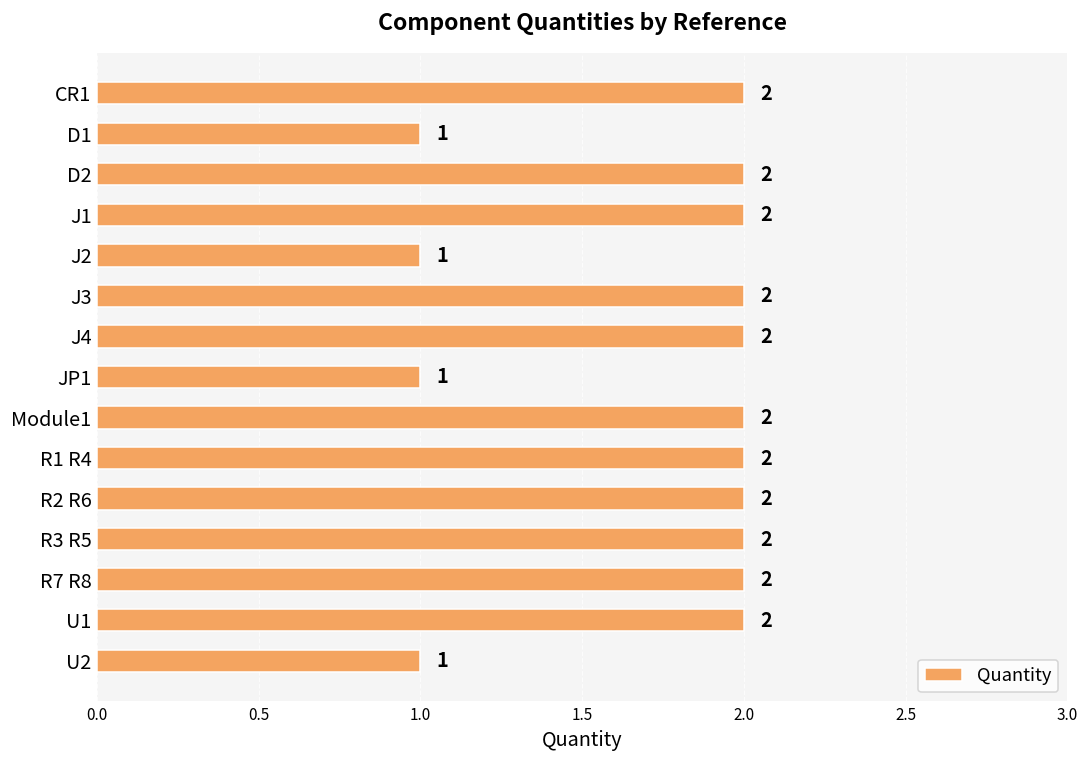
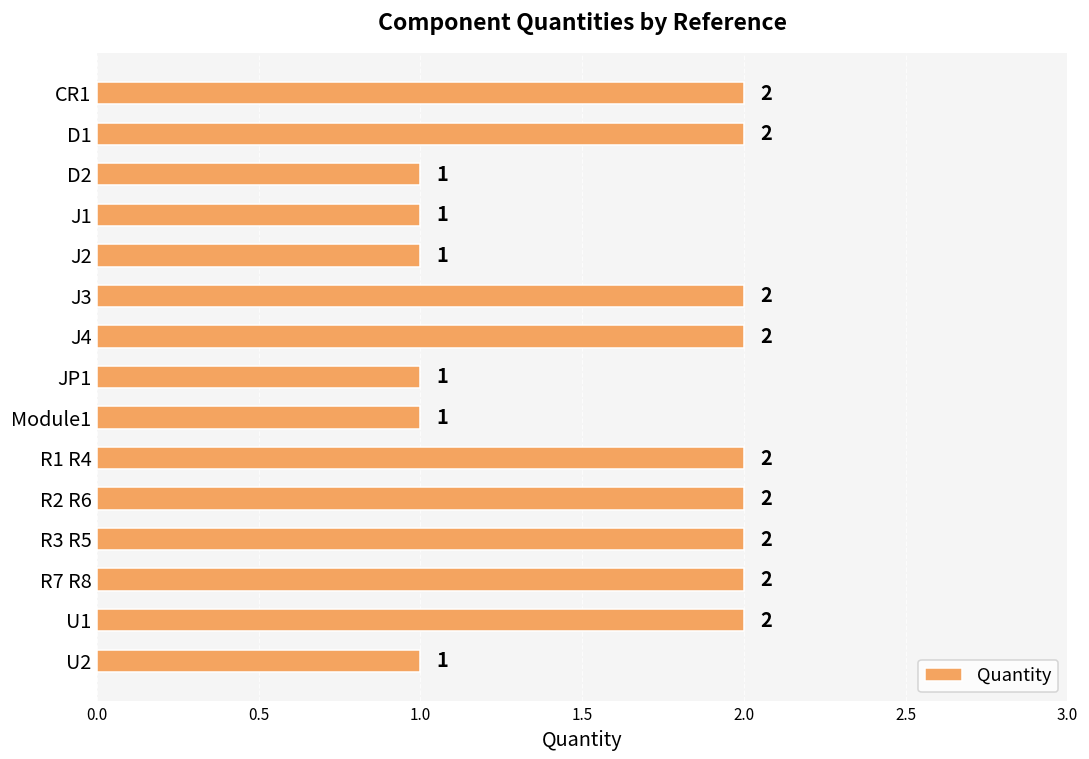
D1: 1 -> 2
D2: 2 -> 1
J1: 2 -> 1
Module1: 2 -> 1
